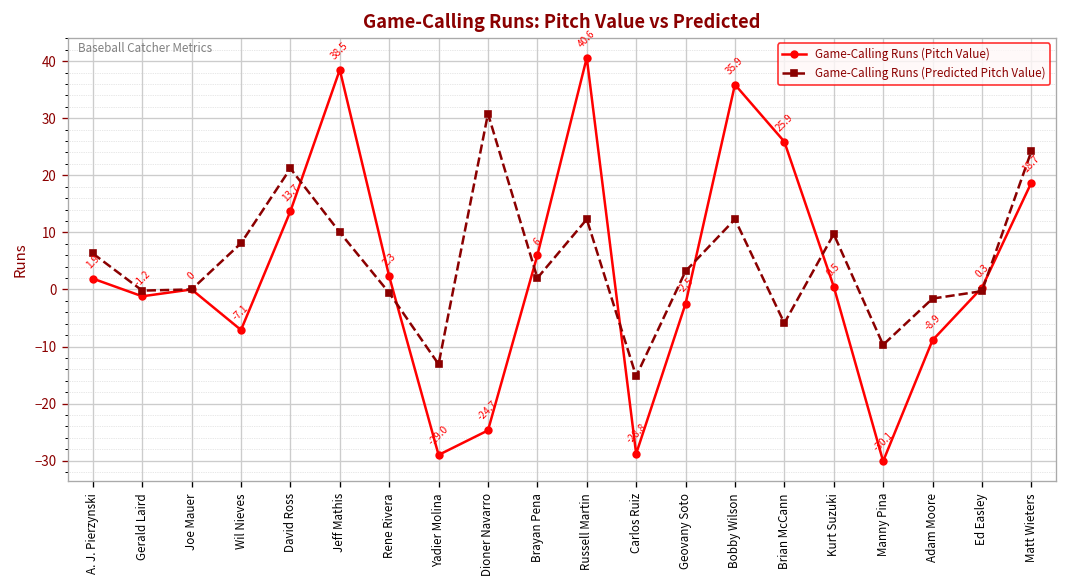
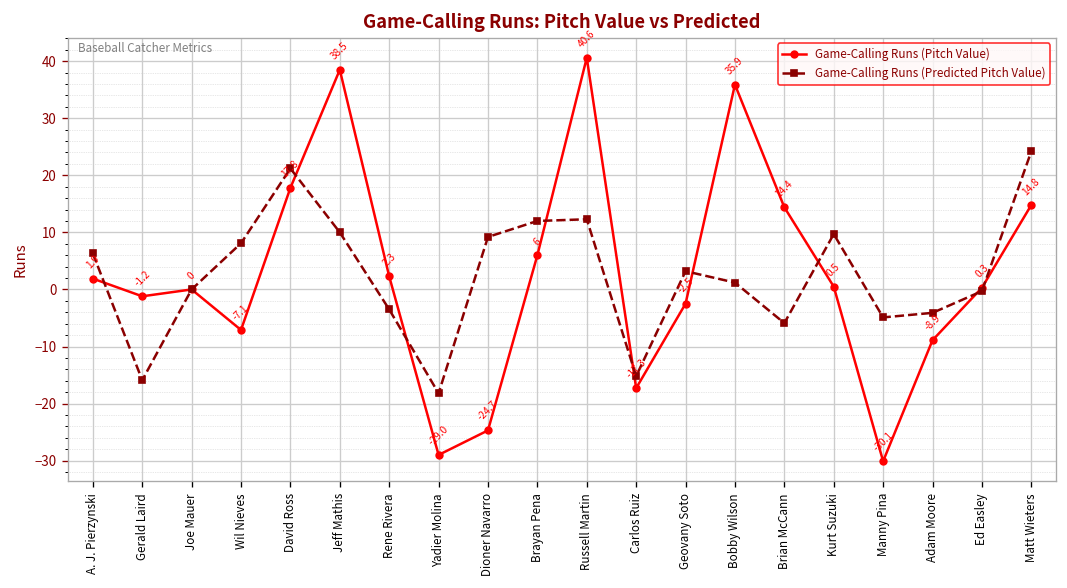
Game-Calling Runs (Predicted Pitch Value), Gerald Laird: 0 -> -16
Game-Calling Runs (Pitch Value), David Ross: 13.7 -> 17.8
Game-Calling Runs (Predicted Pitch Value), Rene Rivera: -1 -> -4
Game-Calling Runs (Predicted Pitch Value), Yadier Molina: -13 -> -18
Game-Calling Runs (Predicted Pitch Value), Dioner Navarro: 31 -> 9
Game-Calling Runs (Predicted Pitch Value), Brayan Pena: 2 -> 12
Game-Calling Runs (Pitch Value), Carlos Ruiz: -28.8 -> -17.3
Game-Calling Runs (Predicted Pitch Value), Bobby Wilson: 12 -> 1
Game-Calling Runs (Pitch Value), Brian McCann: 25.9 -> 14.4
Game-Calling Runs (Predicted Pitch Value), Manny Pina: -10 -> -5
Game-Calling Runs (Predicted Pitch Value), Adam Moore: -2 -> -4
Game-Calling Runs (Pitch Value), Matt Wieters: 18.7 -> 14.8
